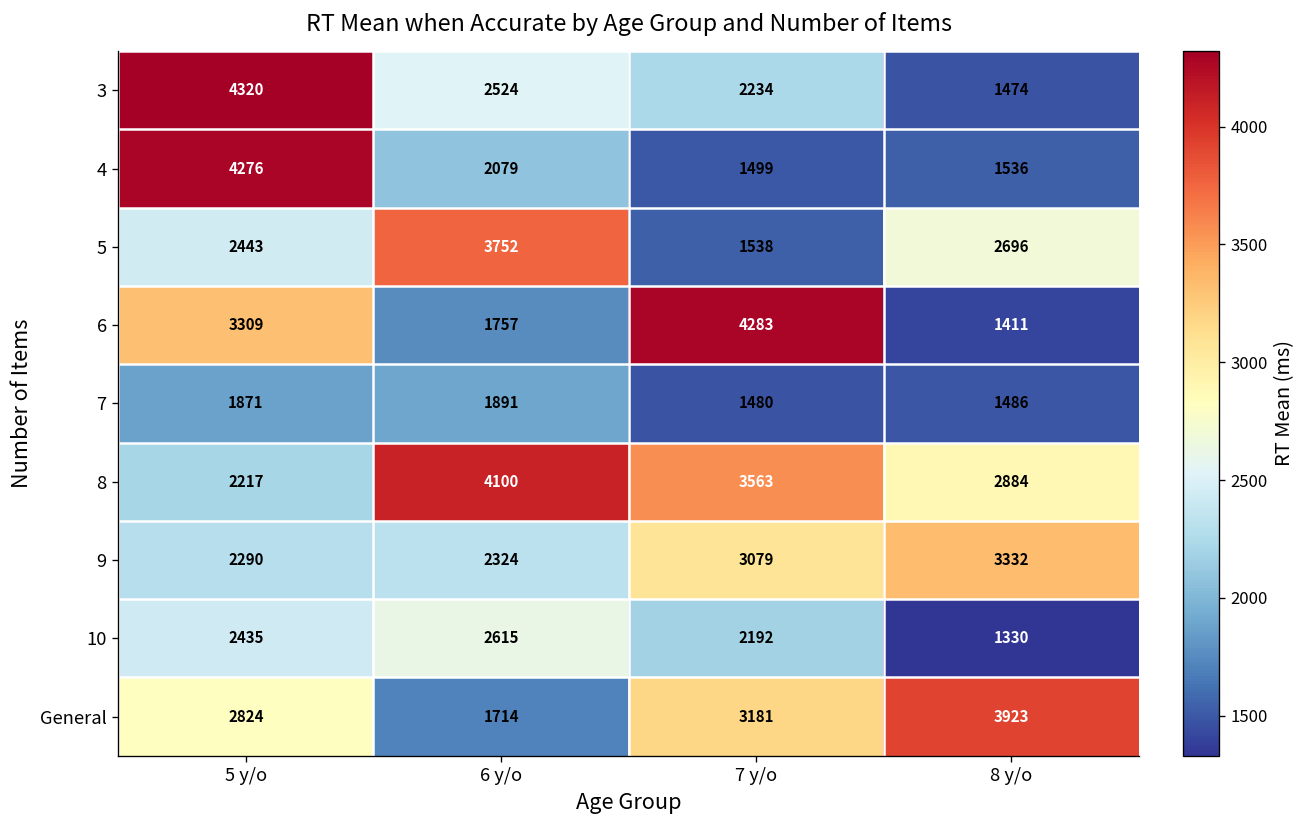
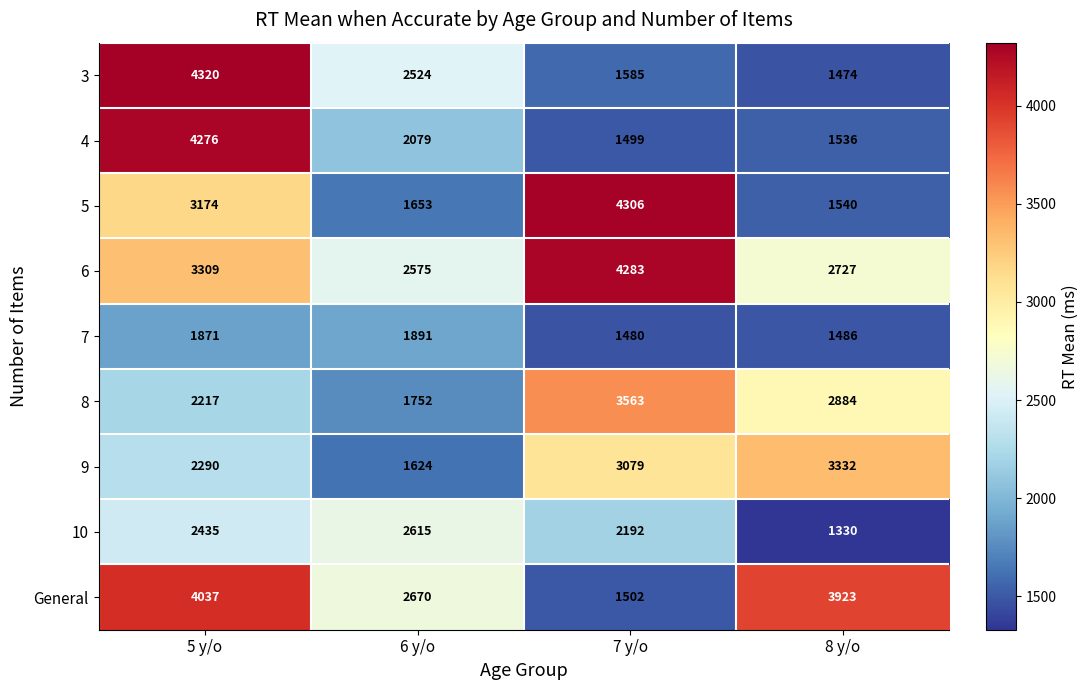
3, 7 y/o: 2234 -> 1585
5, 5 y/o: 2443 -> 3174
5, 6 y/o: 3752 -> 1653
5, 7 y/o: 1538 -> 4306
5, 8 y/o: 2696 -> 1540
6, 6 y/o: 1757 -> 2575
6, 8 y/o: 1411 -> 2727
8, 6 y/o: 4100 -> 1752
9, 6 y/o: 2324 -> 1624
General, 5 y/o: 2824 -> 4037
General, 6 y/o: 1714 -> 2670
General, 7 y/o: 3181 -> 1502
